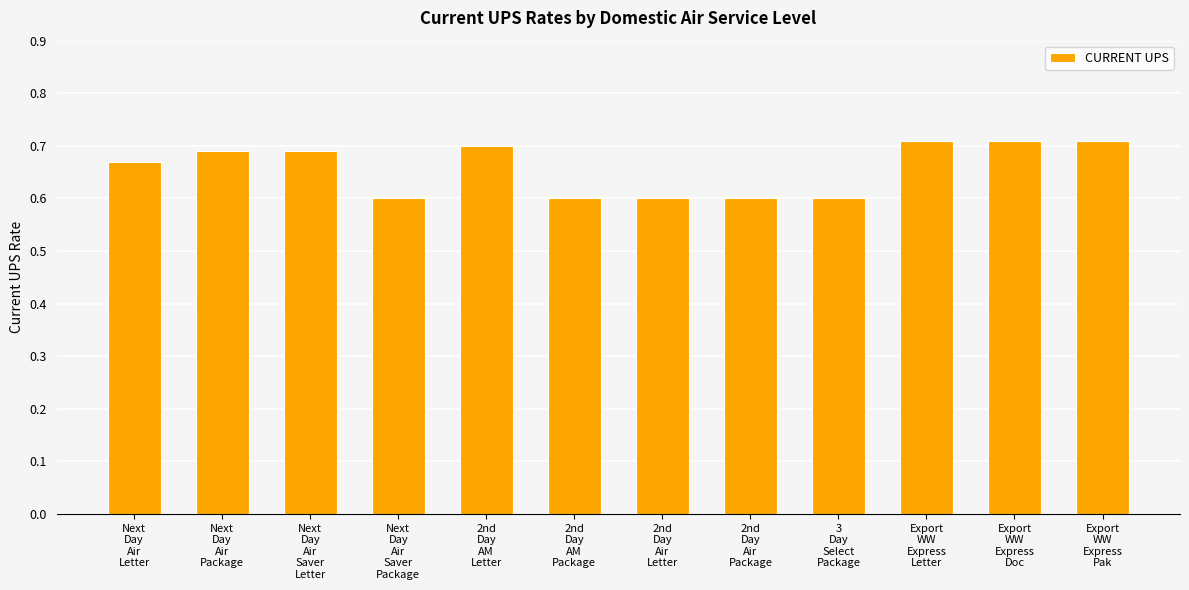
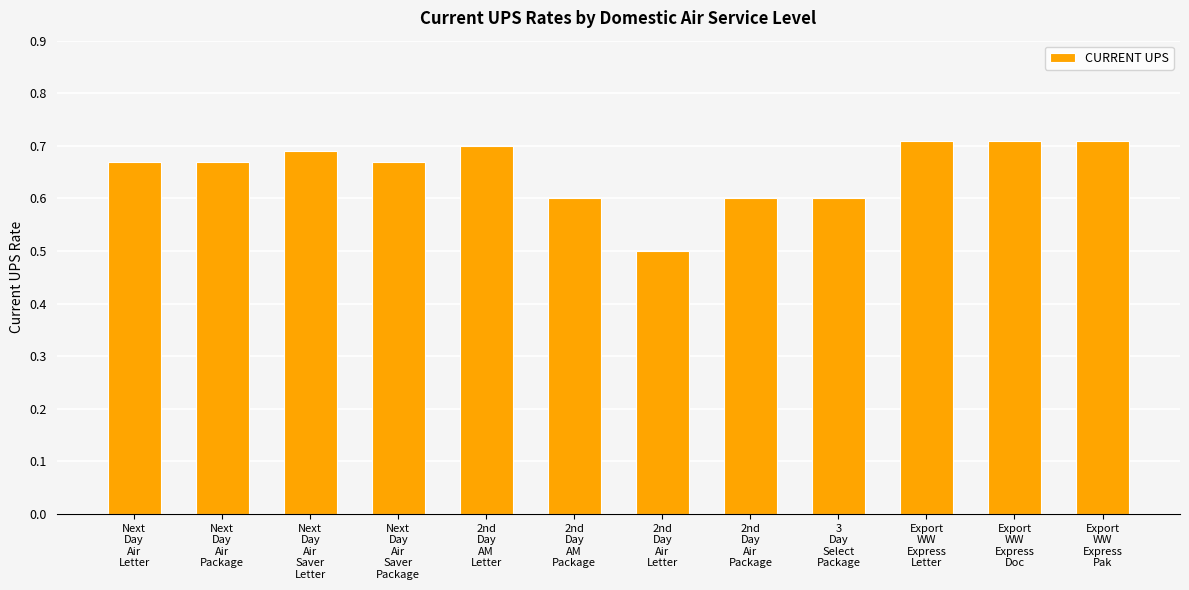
Next Day Air Package: 0.69 -> 0.67
Next Day Air Saver Package: 0.60 -> 0.67
2nd Day Air Letter: 0.6 -> 0.5
